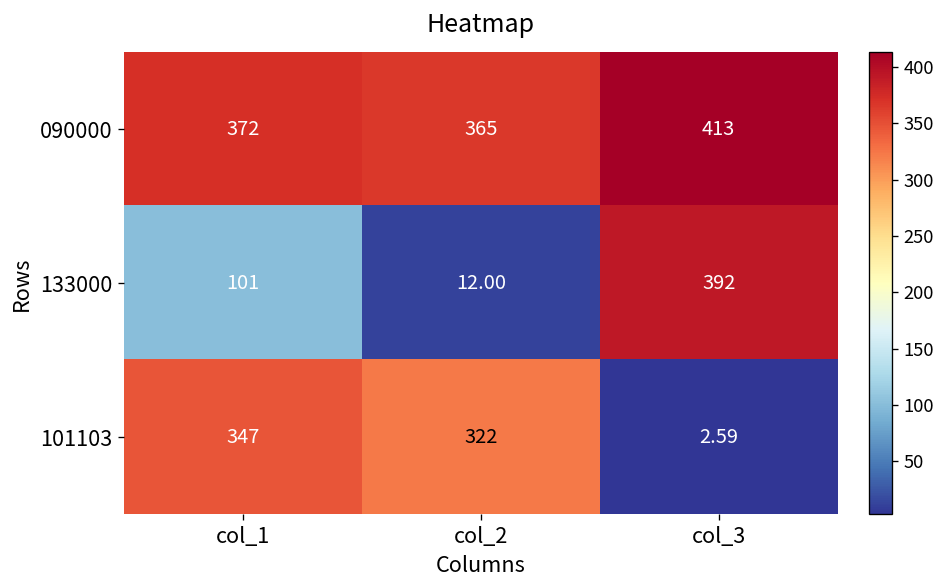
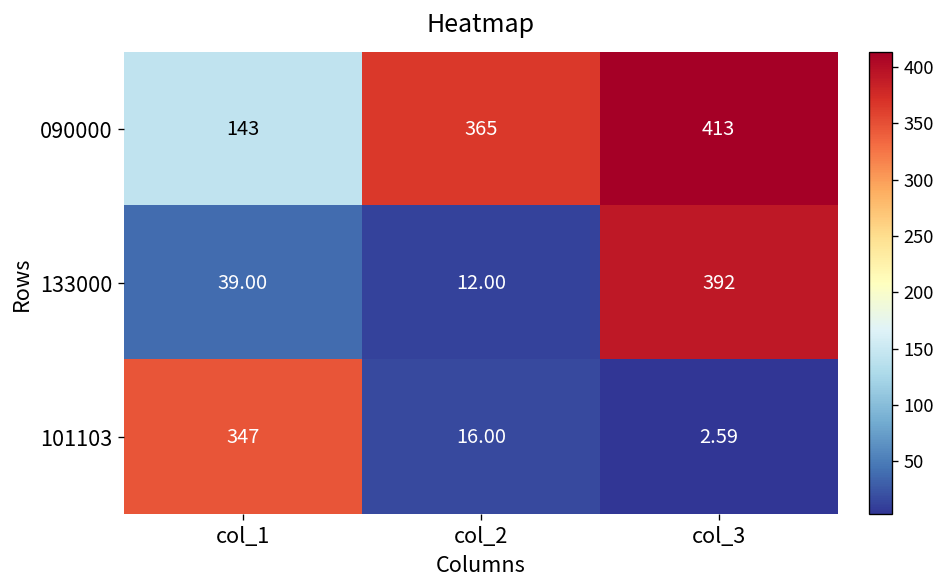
090000, col_1: 372 -> 143
133000, col_1: 101 -> 39.00
101103, col_2: 322 -> 16.00
